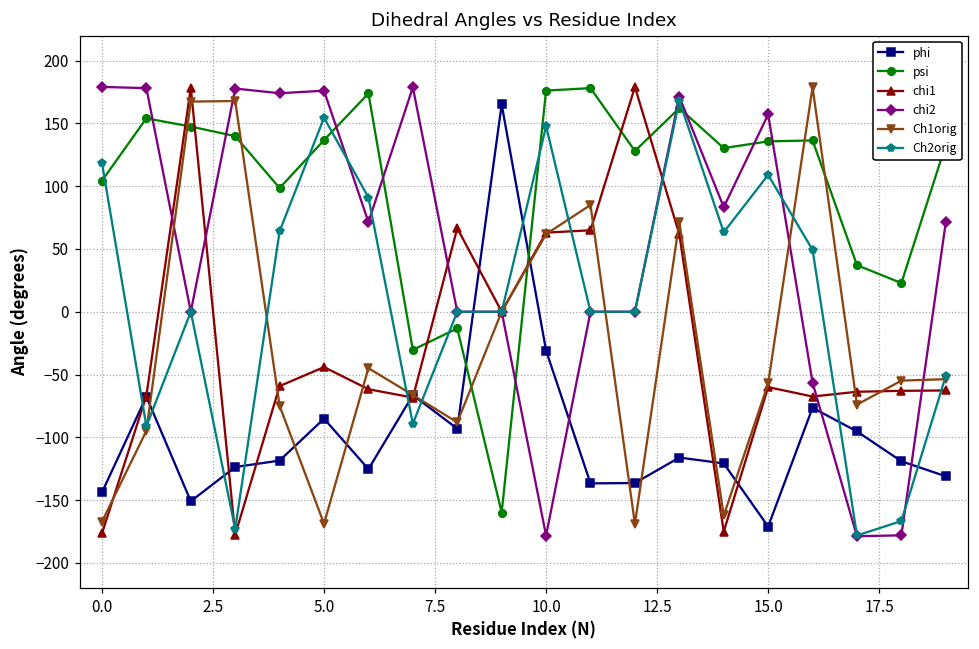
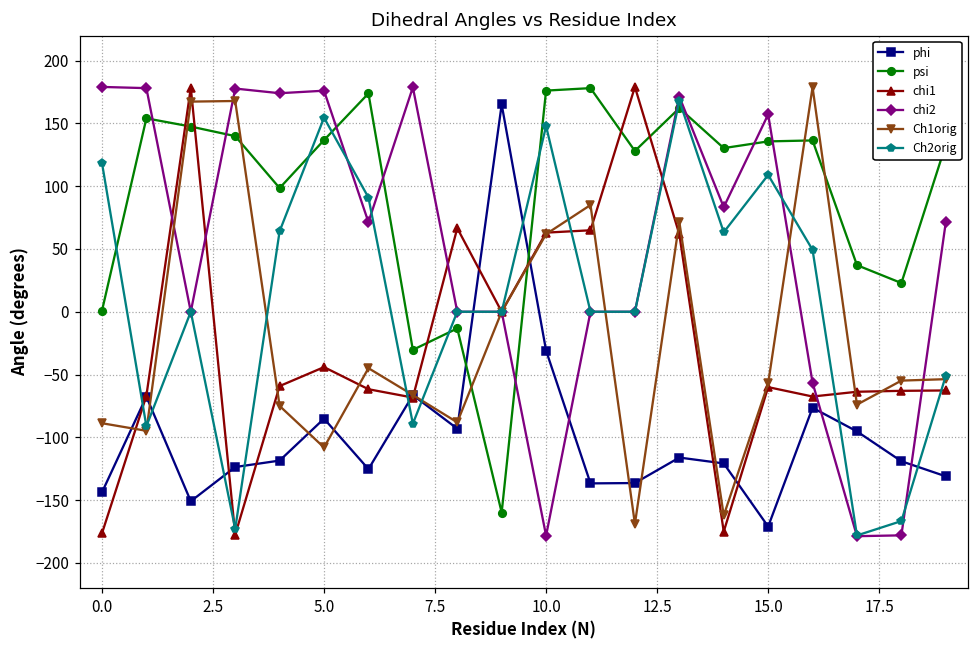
psi, 0.0: 104 -> 1
Ch1orig, 0.0: -167 -> -89
Ch1orig, 5.0: -169 -> -108
